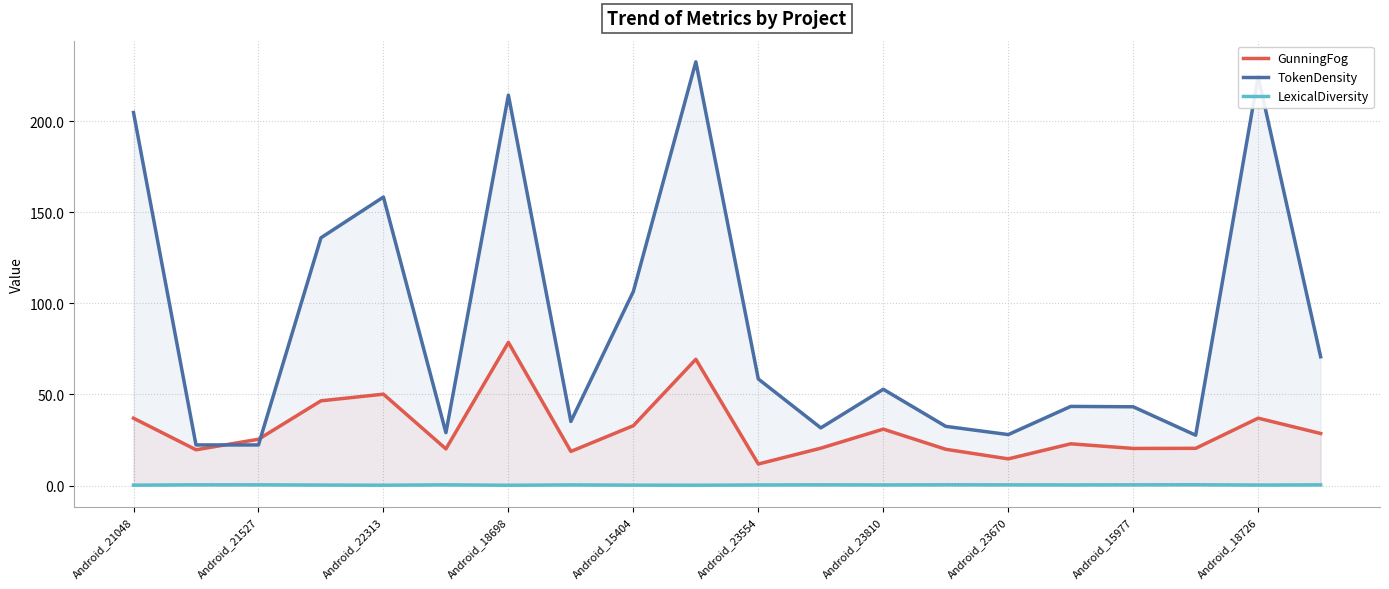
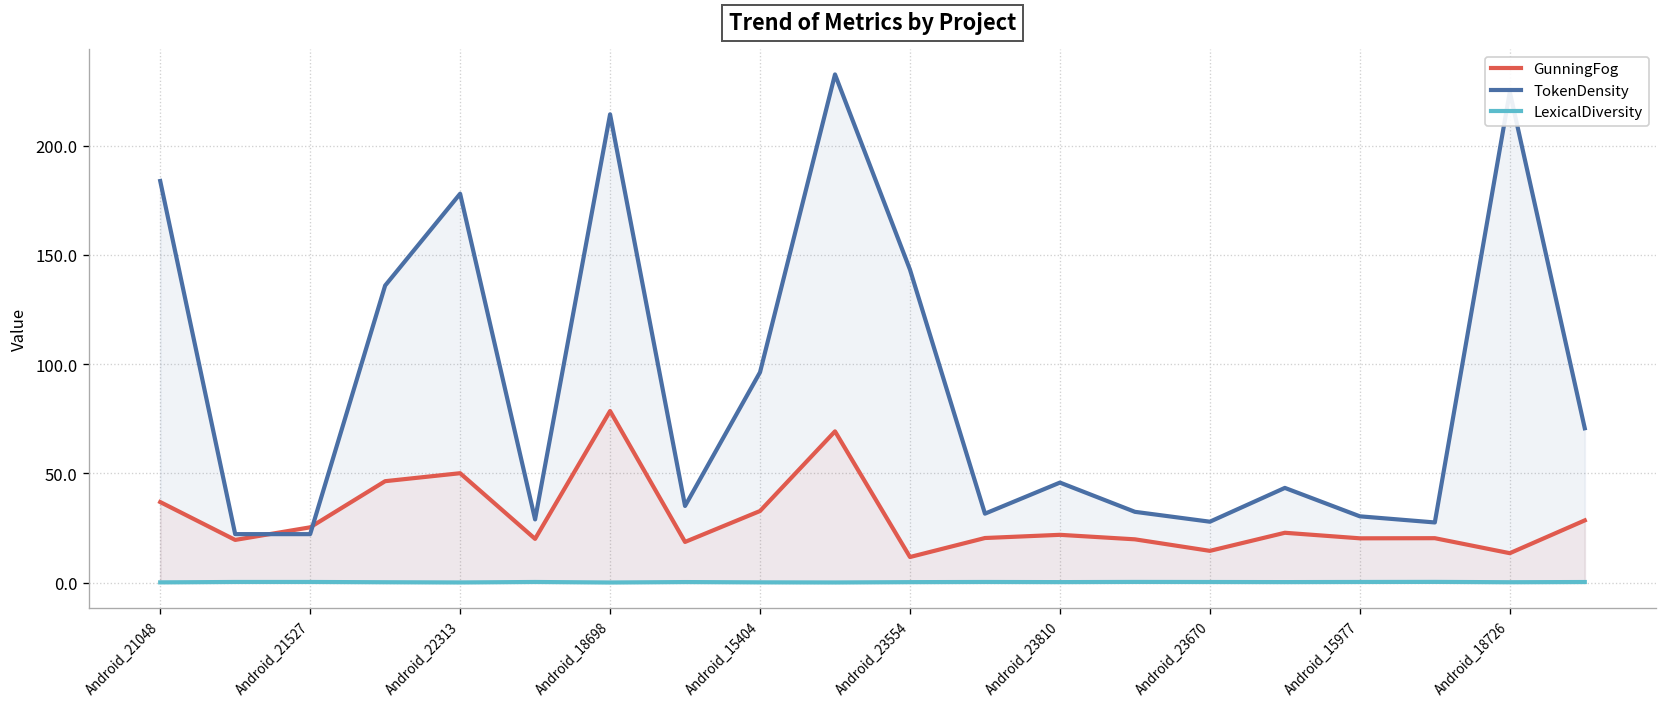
TokenDensity, Android_21048: 205 -> 184
TokenDensity, Android_22313: 158 -> 178
TokenDensity, Android_15404: 107 -> 96
TokenDensity, Android_23554: 58 -> 143
GunningFog, Android_23810: 31 -> 22
TokenDensity, Android_23810: 53 -> 46
TokenDensity, Android_15977: 43 -> 30
GunningFog, Android_18726: 37 -> 14
